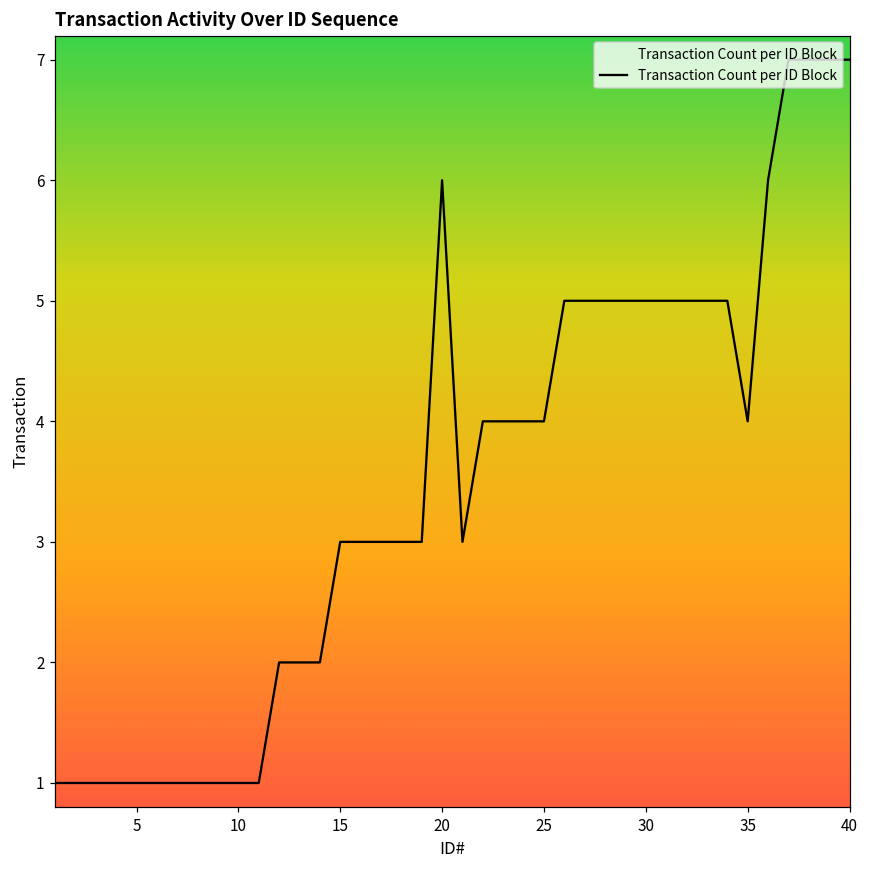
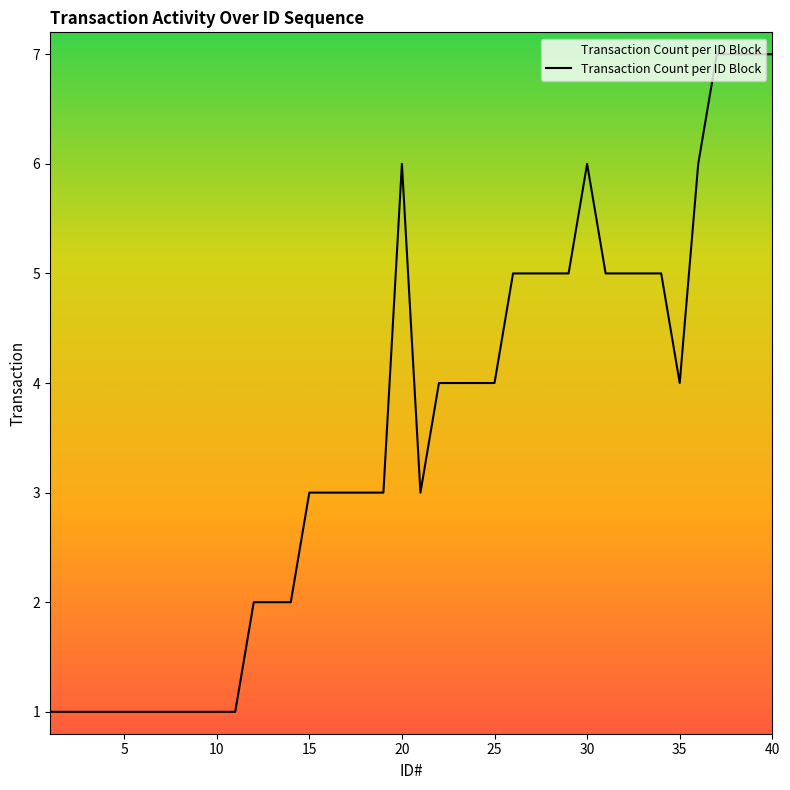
30: 5 -> 6
